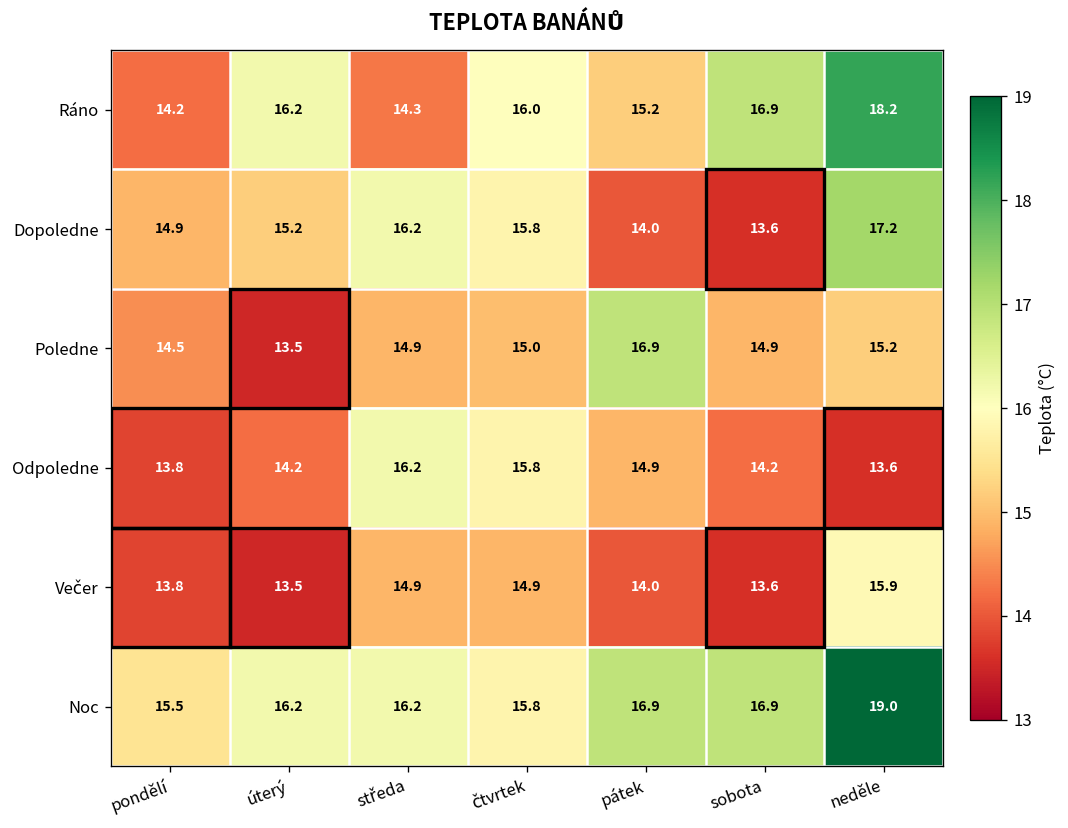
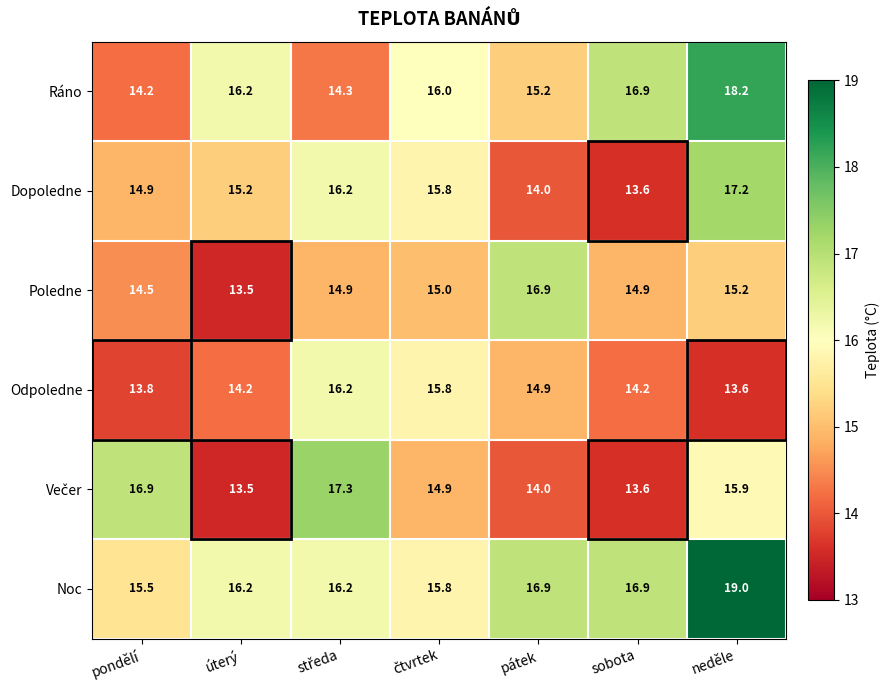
Večer, pondělí: 13.8 -> 16.9
Večer, středa: 14.9 -> 17.3
